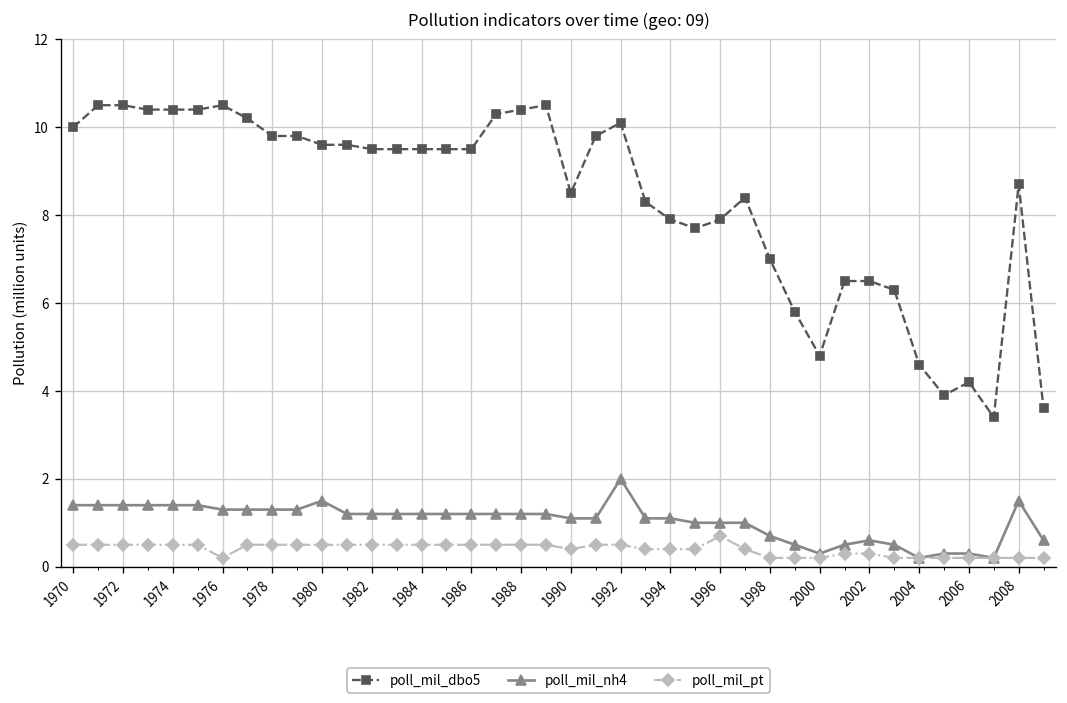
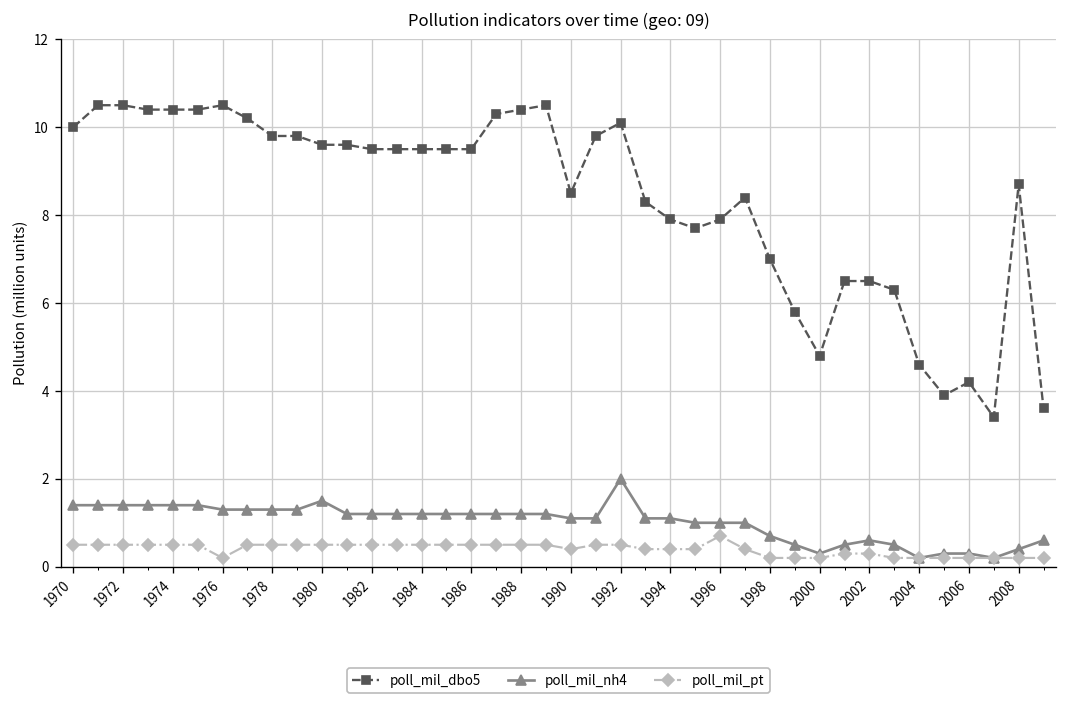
poll_mil_nh4, 2008: 1.5 -> 0.4
